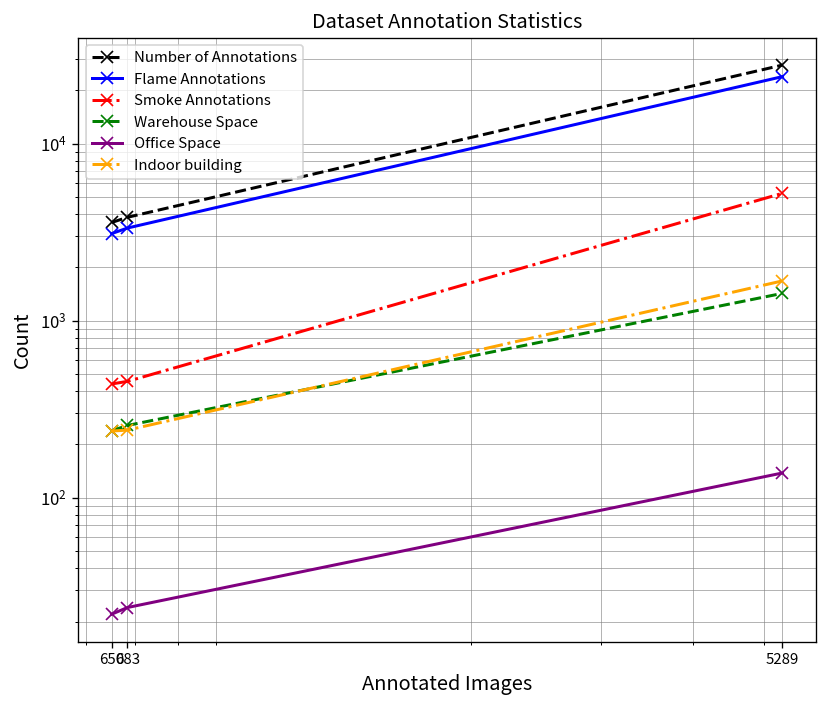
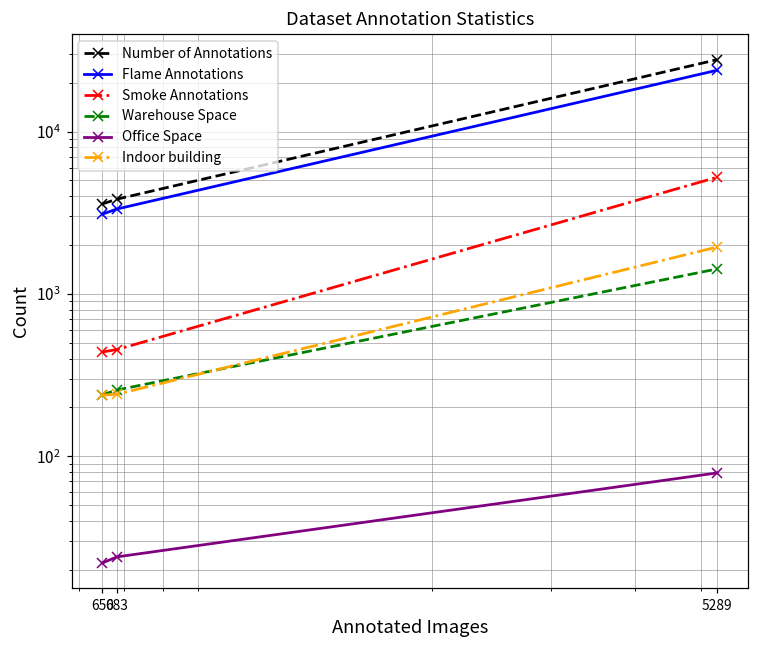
Office Space, 5289: 140 -> 80
Indoor building, 5289: 1700 -> 1900
